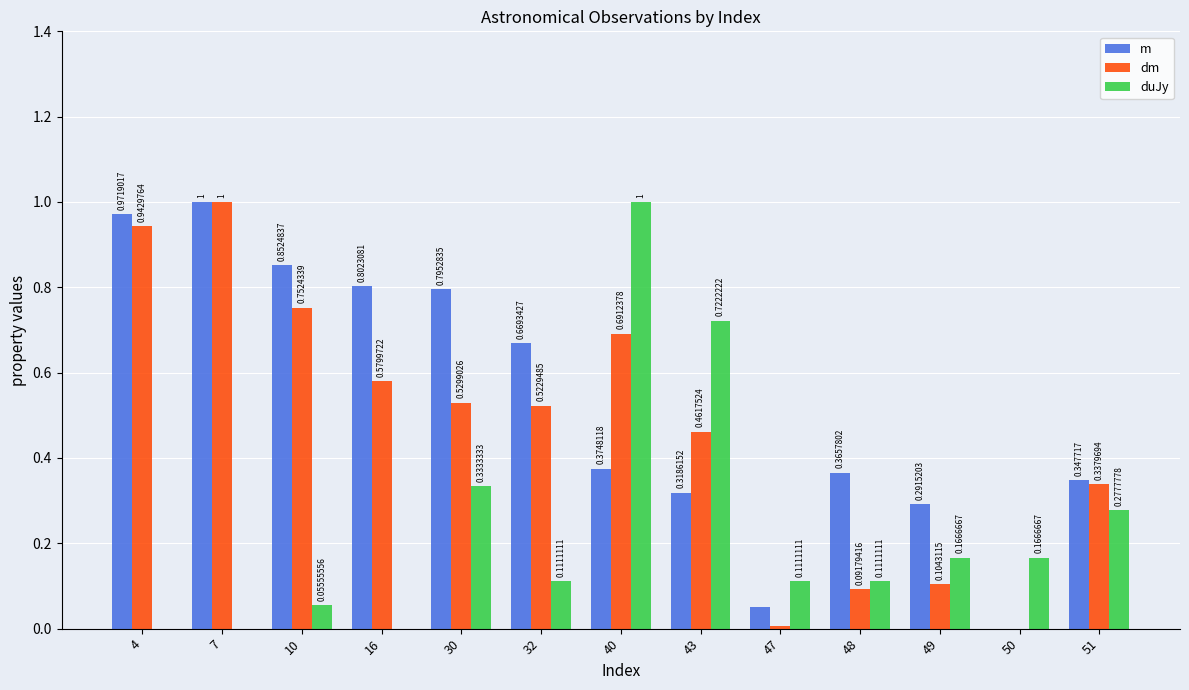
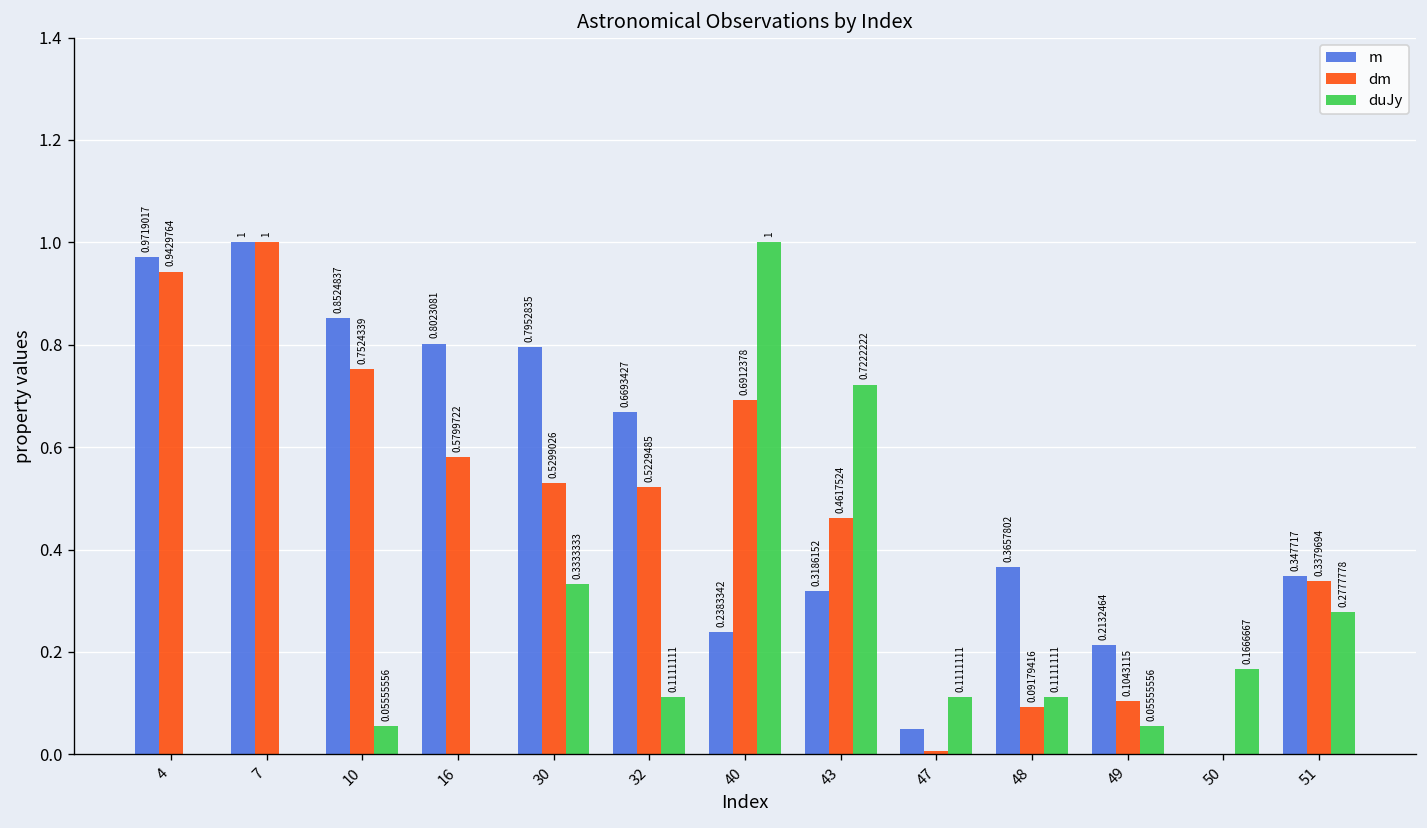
m, 40: 0.3748118 -> 0.2383342
m, 49: 0.2915203 -> 0.2132464
duJy, 49: 0.1666667 -> 0.05555556
